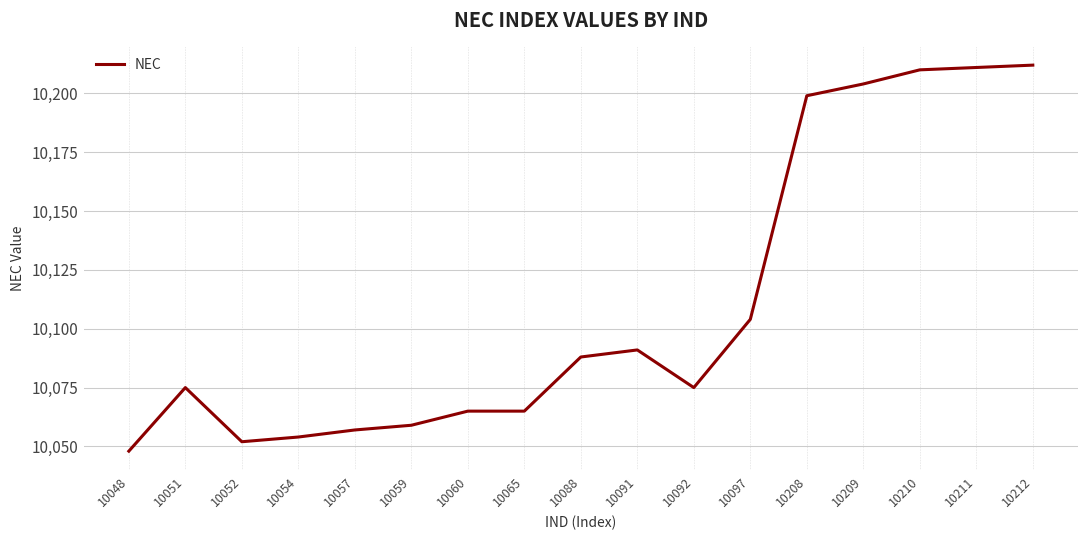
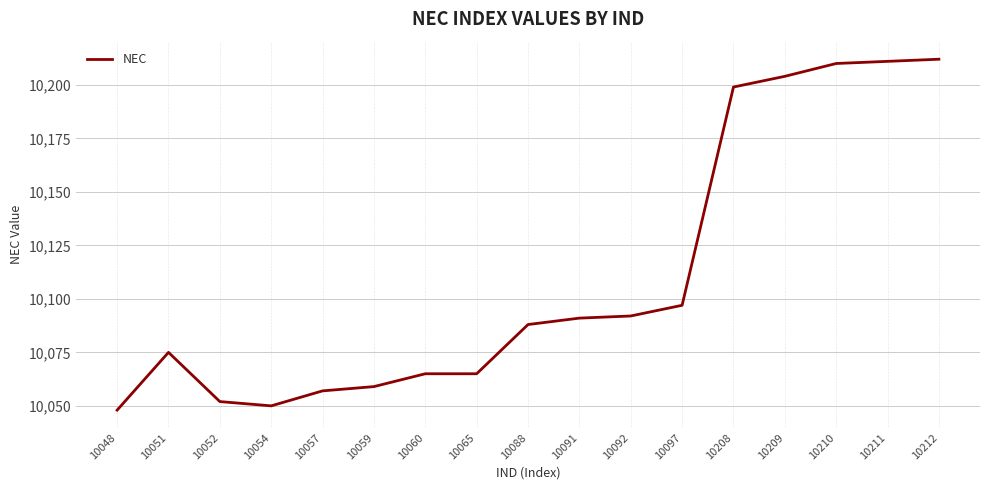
10054: 10,054 -> 10,050
10092: 10,075 -> 10,092
10097: 10,104 -> 10,097
